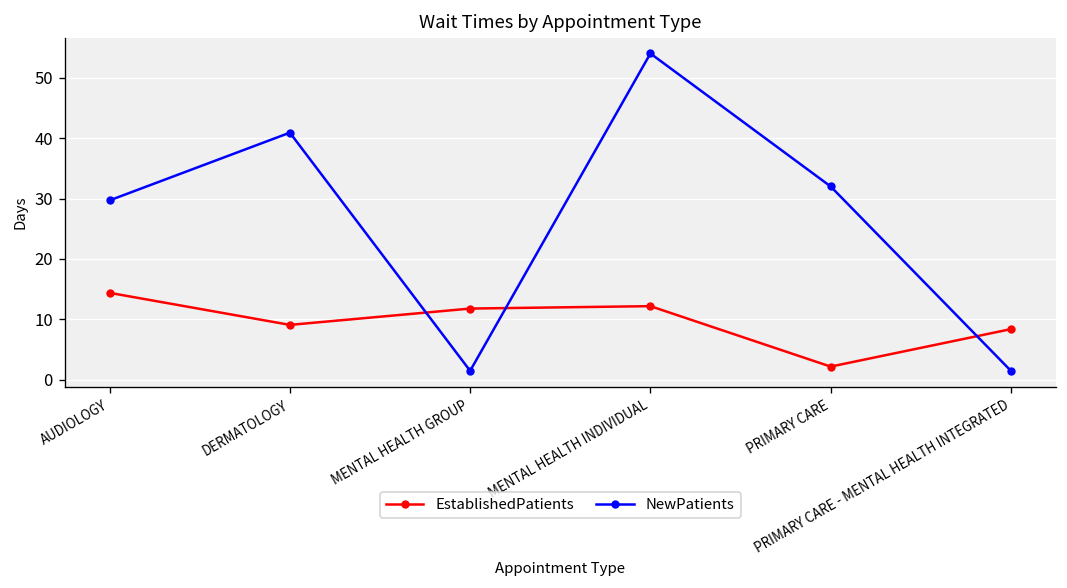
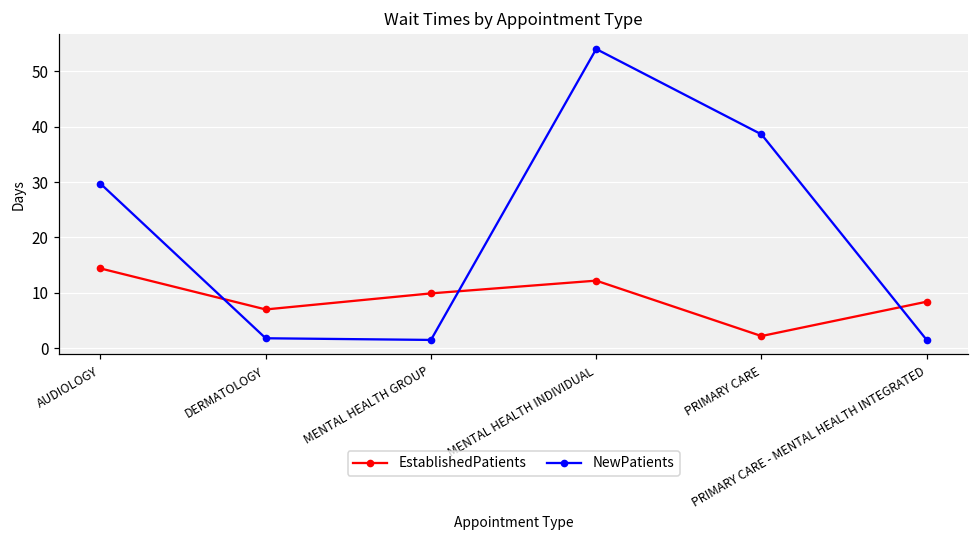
EstablishedPatients, DERMATOLOGY: 9 -> 7
NewPatients, DERMATOLOGY: 41 -> 2
EstablishedPatients, MENTAL HEALTH GROUP: 12 -> 10
NewPatients, PRIMARY CARE: 32 -> 39
